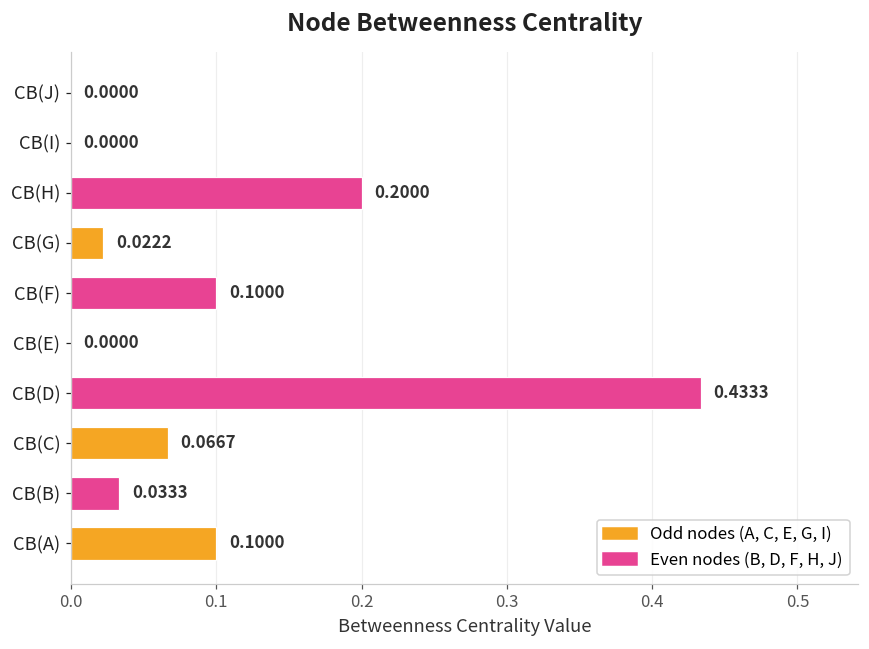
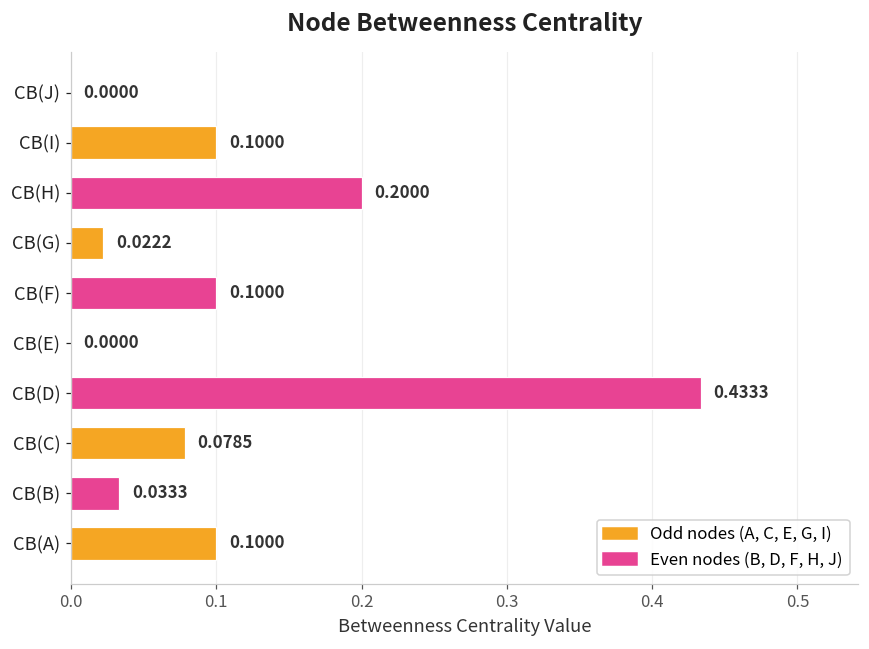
CB(I): 0.0000 -> 0.1000
CB(C): 0.0667 -> 0.0785
